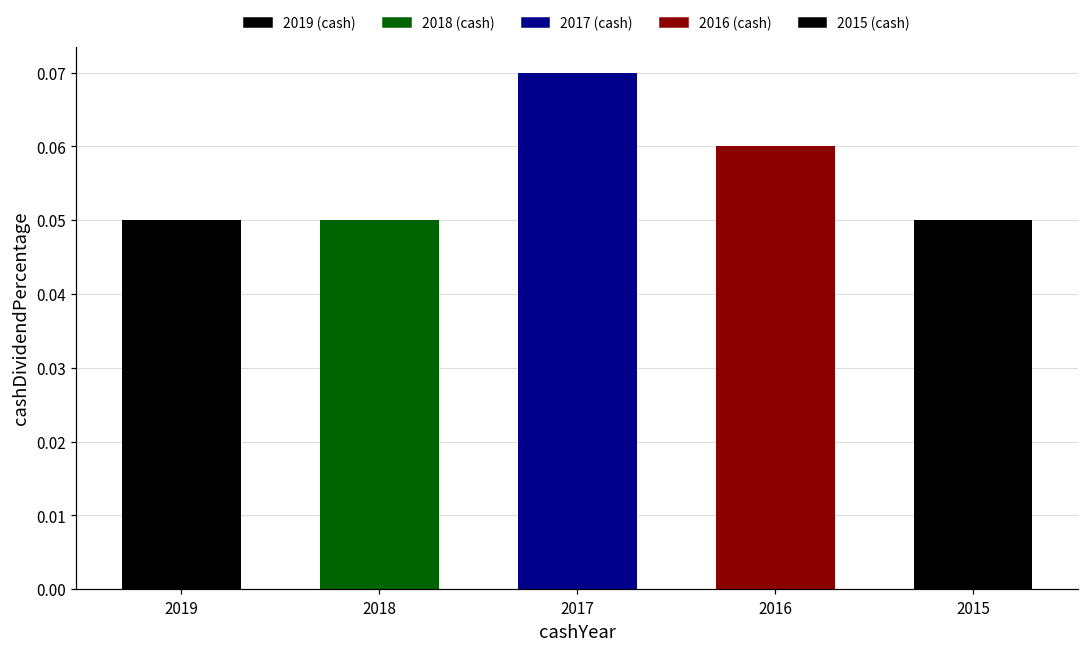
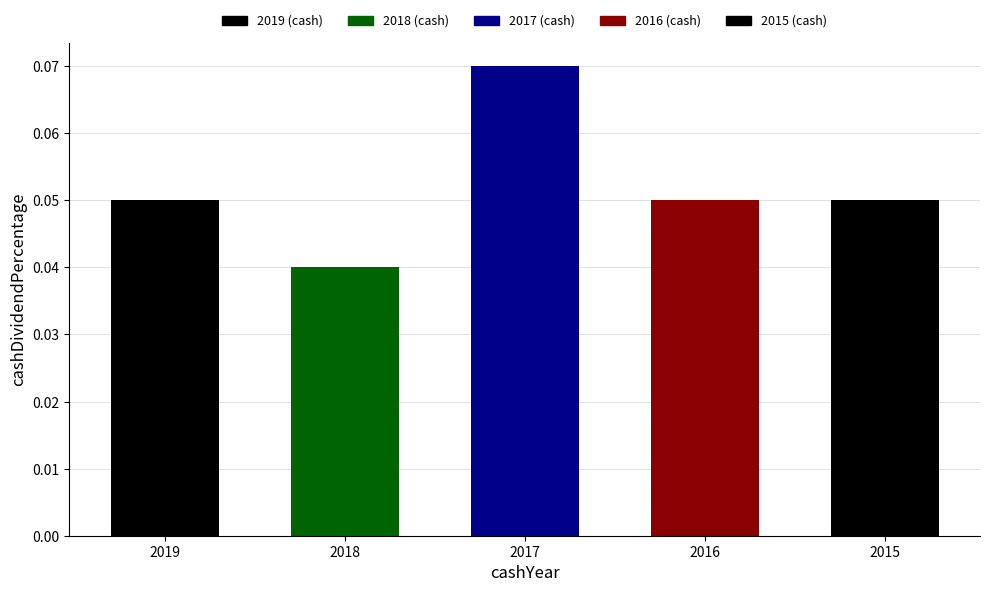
2018: 0.05 -> 0.04
2016: 0.06 -> 0.05
